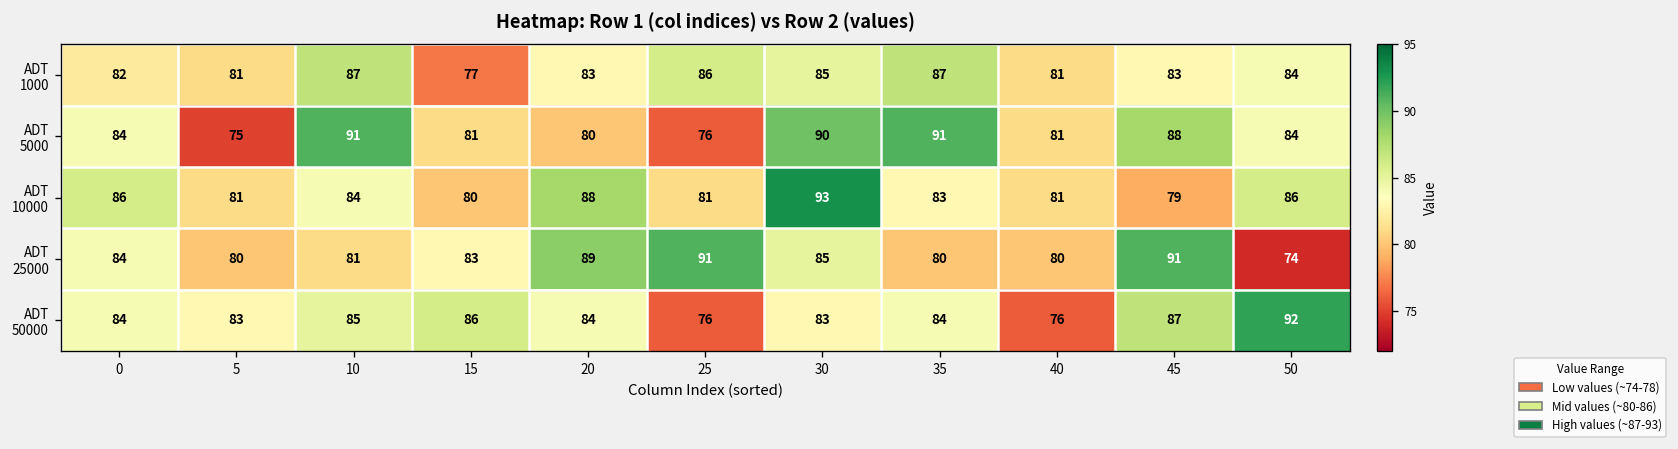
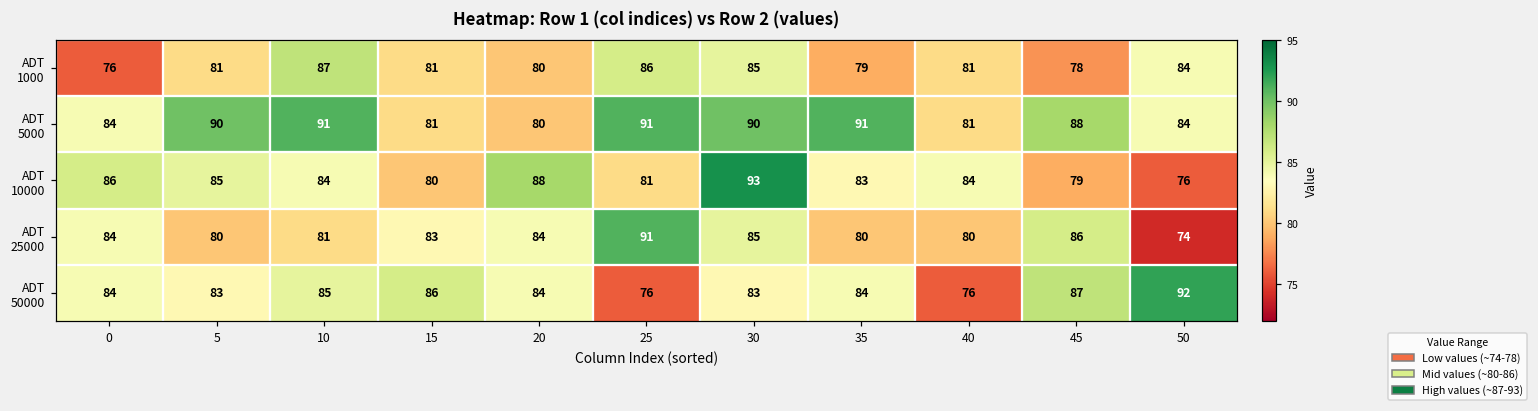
ADT 1000, 0: 82 -> 76
ADT 1000, 15: 77 -> 81
ADT 1000, 20: 83 -> 80
ADT 1000, 35: 87 -> 79
ADT 1000, 45: 83 -> 78
ADT 5000, 5: 75 -> 90
ADT 5000, 25: 76 -> 91
ADT 10000, 5: 81 -> 85
ADT 10000, 40: 81 -> 84
ADT 10000, 50: 86 -> 76
ADT 25000, 20: 89 -> 84
ADT 25000, 45: 91 -> 86
